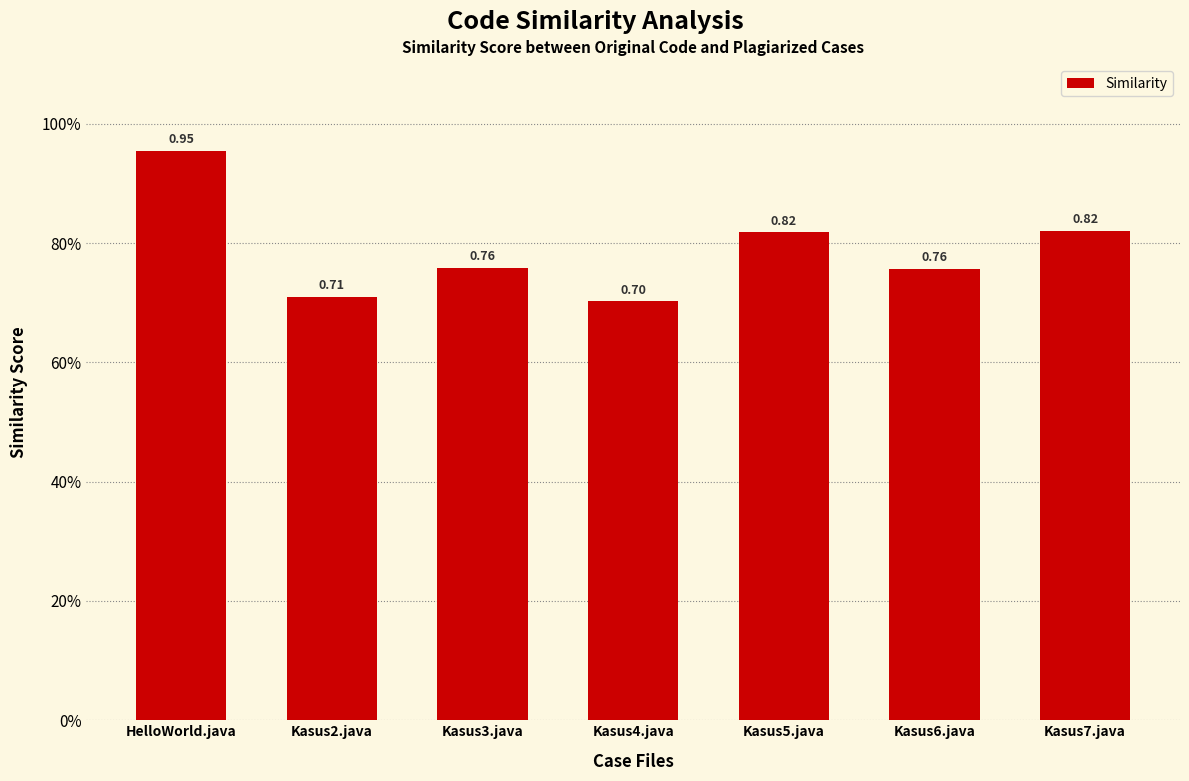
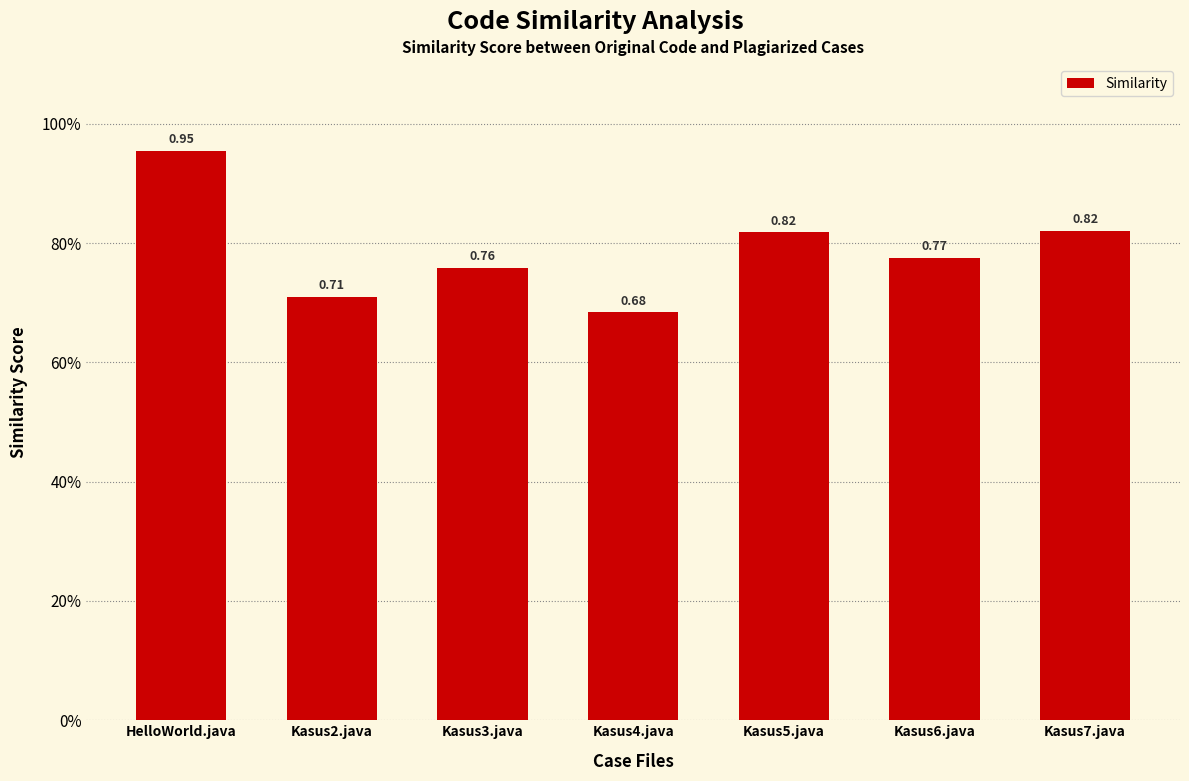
Kasus4.java: 0.70 -> 0.68
Kasus6.java: 0.76 -> 0.77
